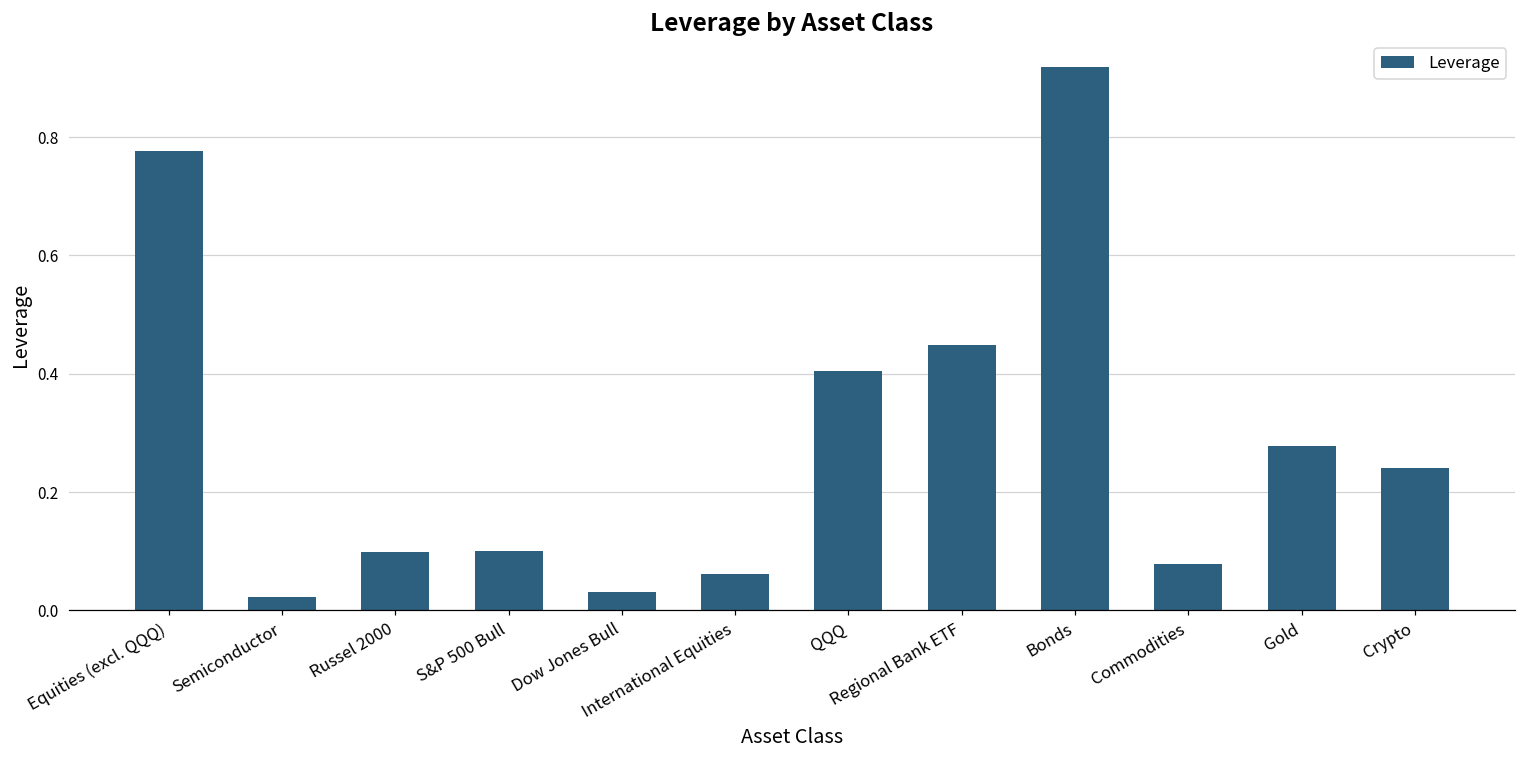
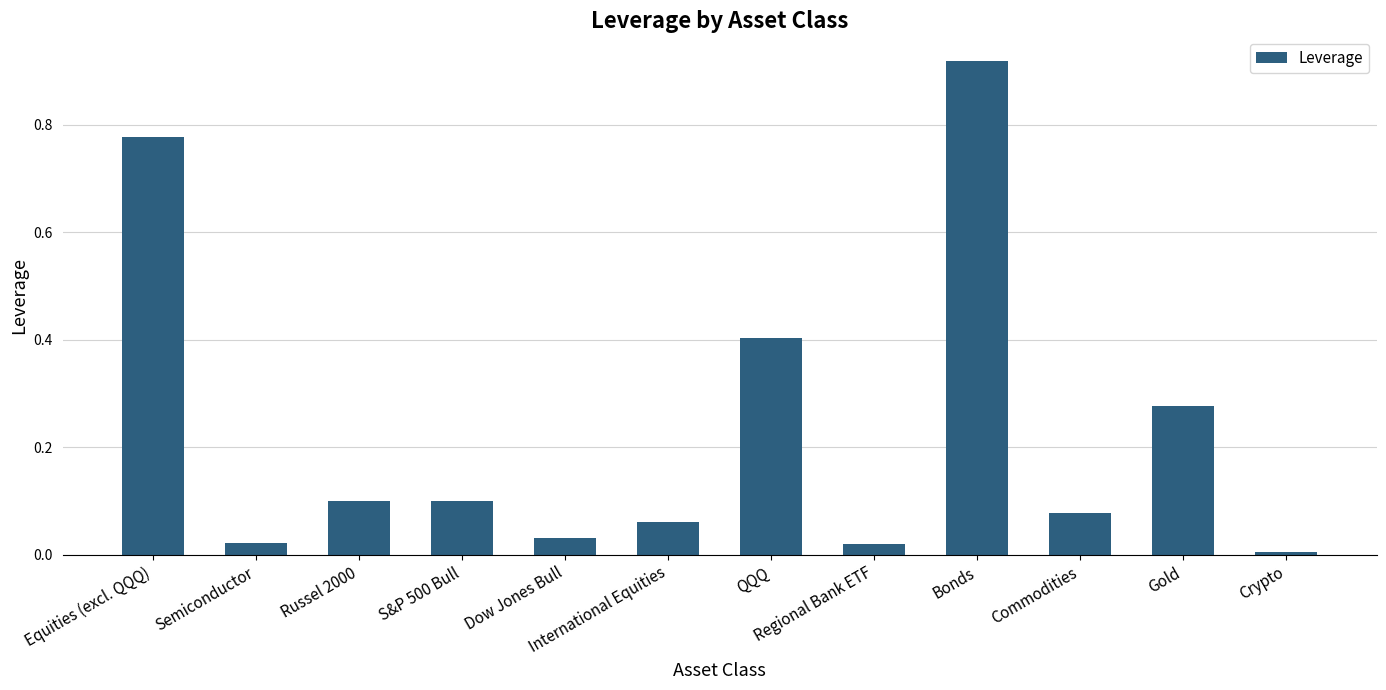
Regional Bank ETF: 0.45 -> 0.02
Crypto: 0.24 -> 0.01
